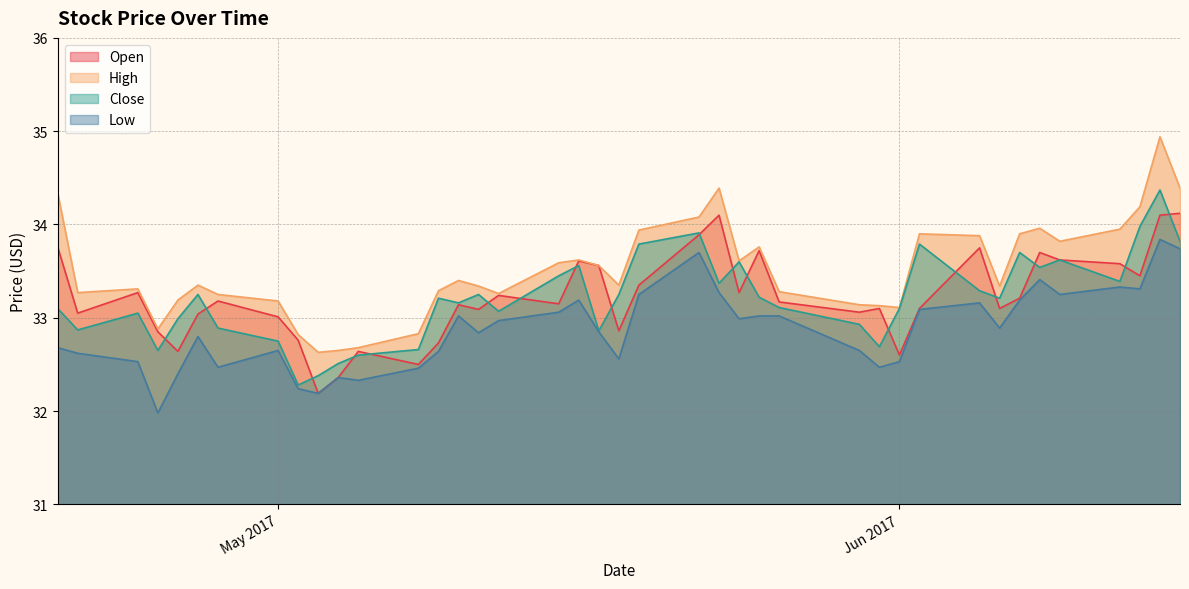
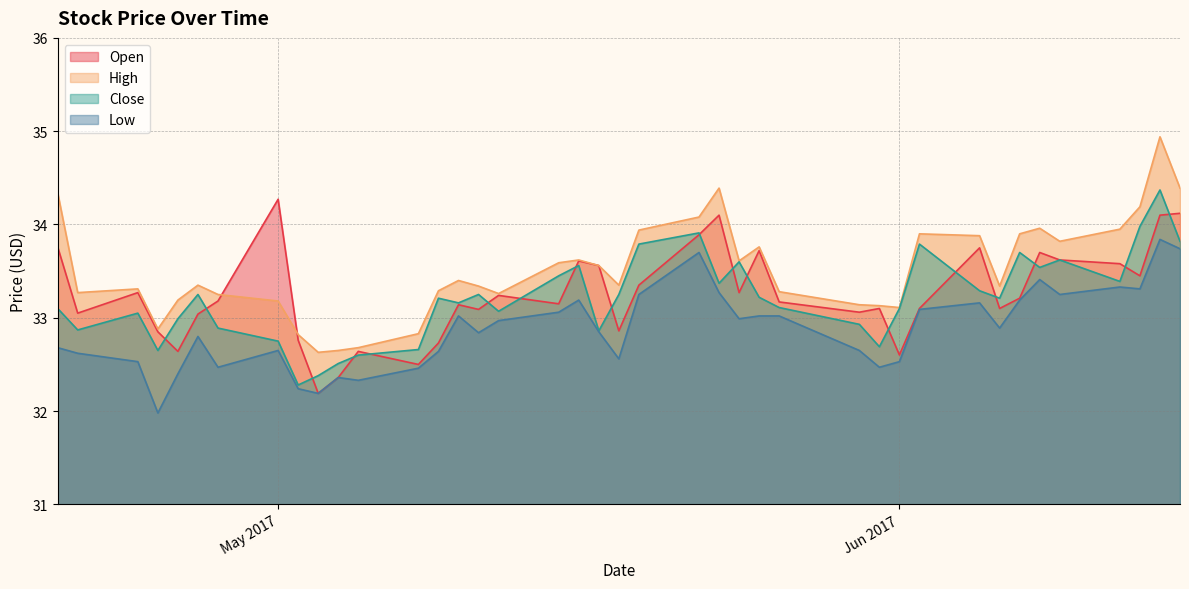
Open, May 2017: 33.0 -> 34.3
